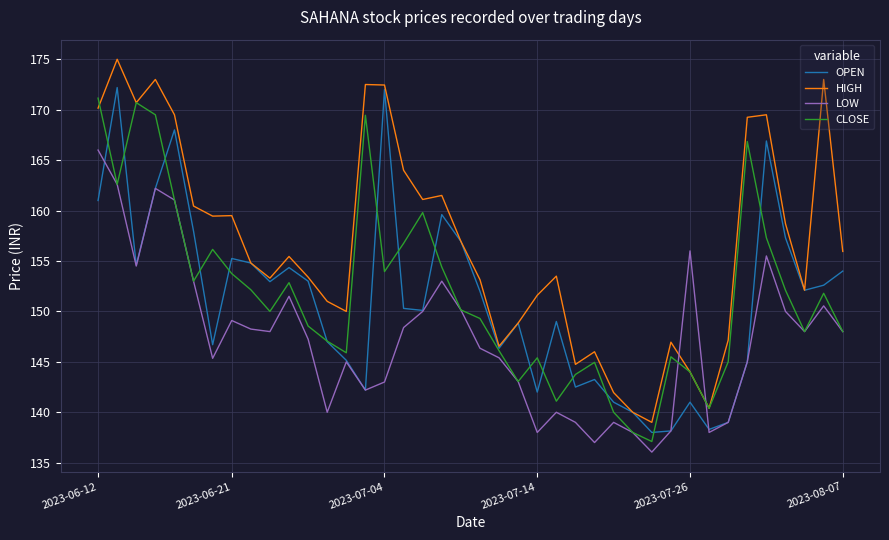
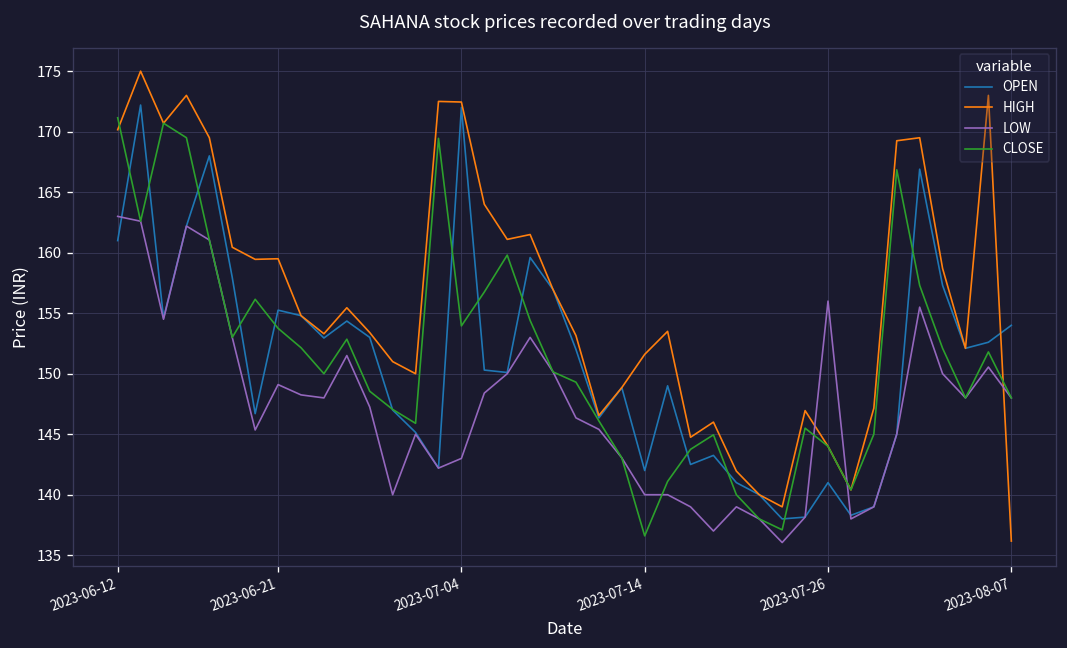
LOW, 2023-06-12: 166 -> 163
LOW, 2023-07-14: 138 -> 140
CLOSE, 2023-07-14: 145.4 -> 136.6
HIGH, 2023-08-07: 156.0 -> 136.2
